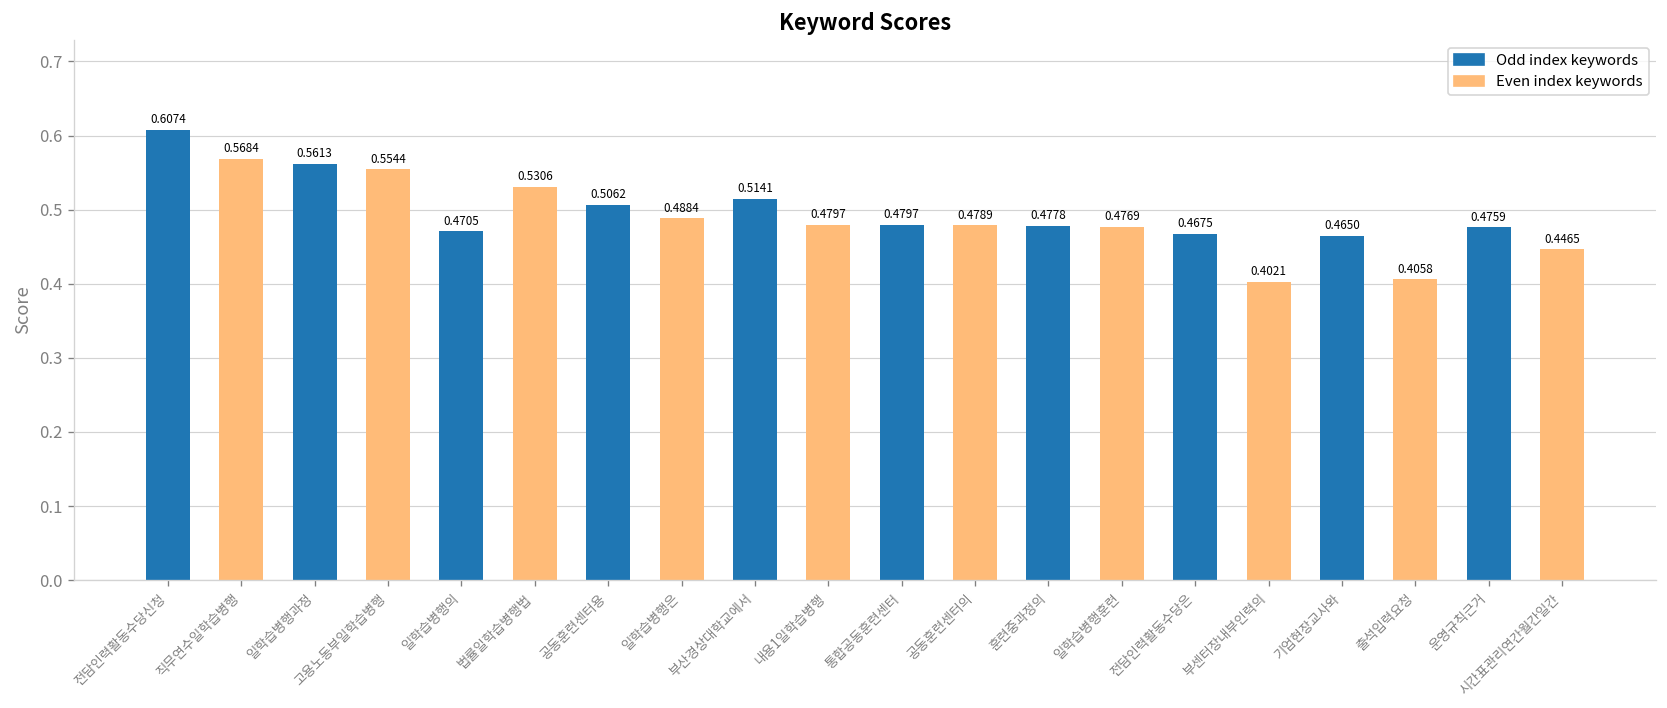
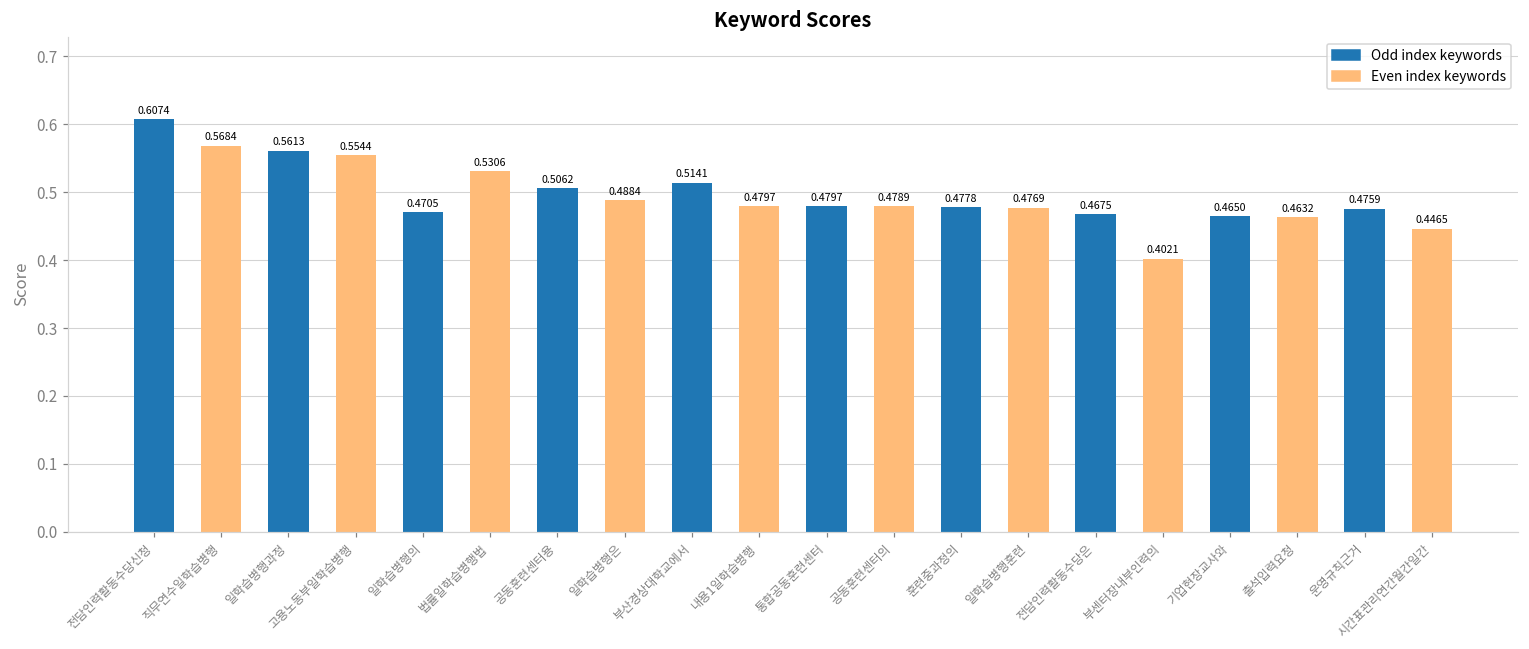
출석입력요청: 0.4058 -> 0.4632
